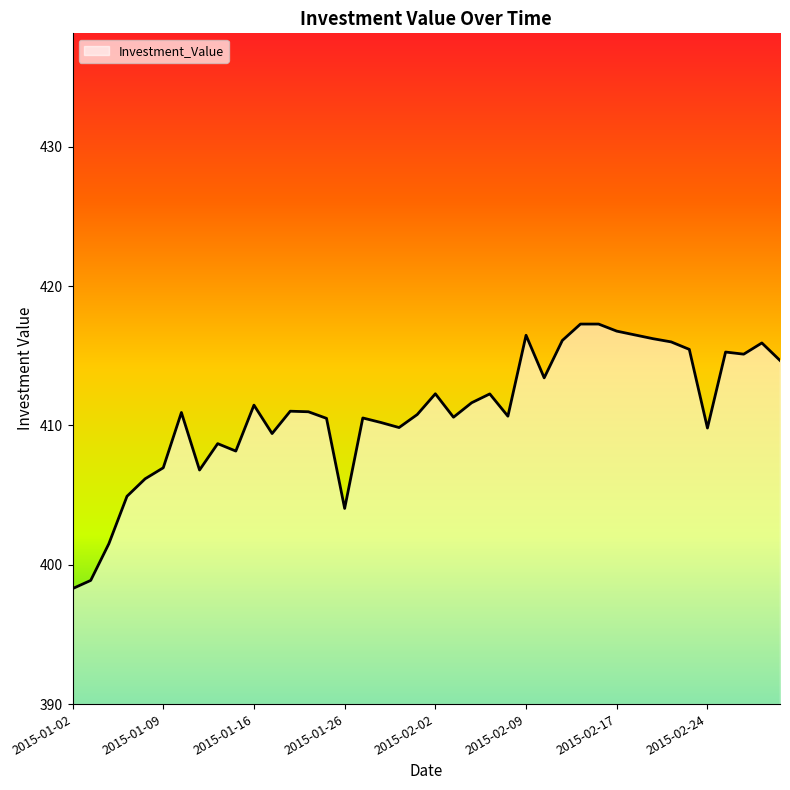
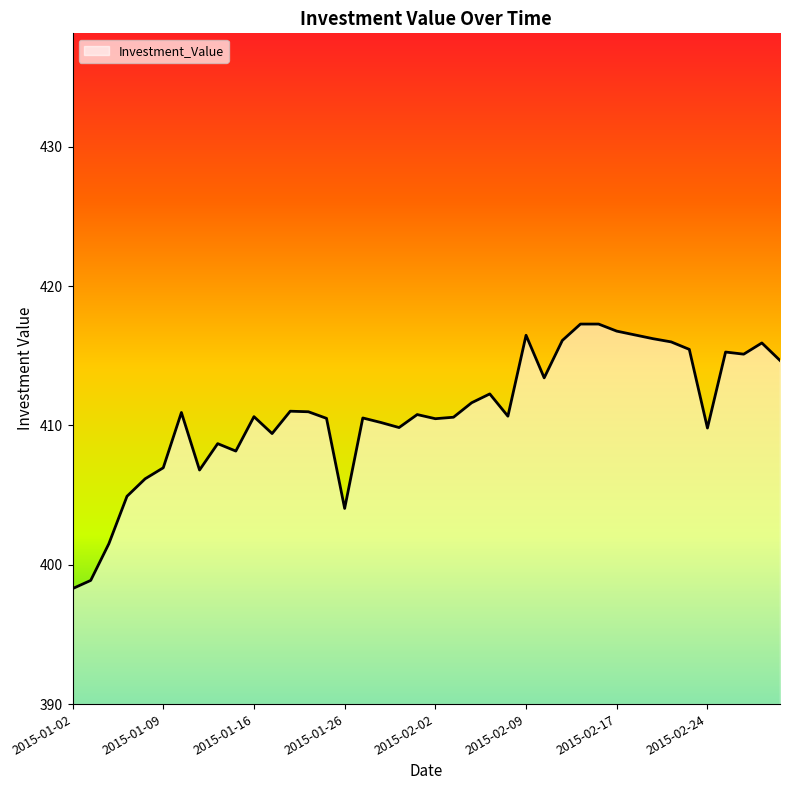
2015-01-16: 411.5 -> 410.6
2015-02-02: 412.3 -> 410.5
